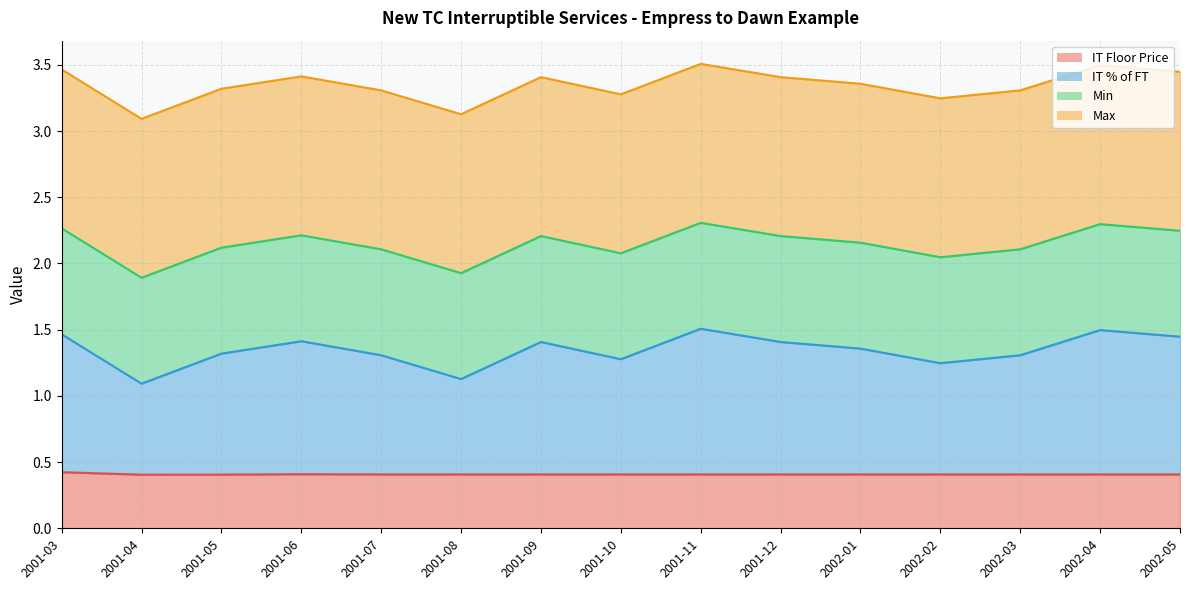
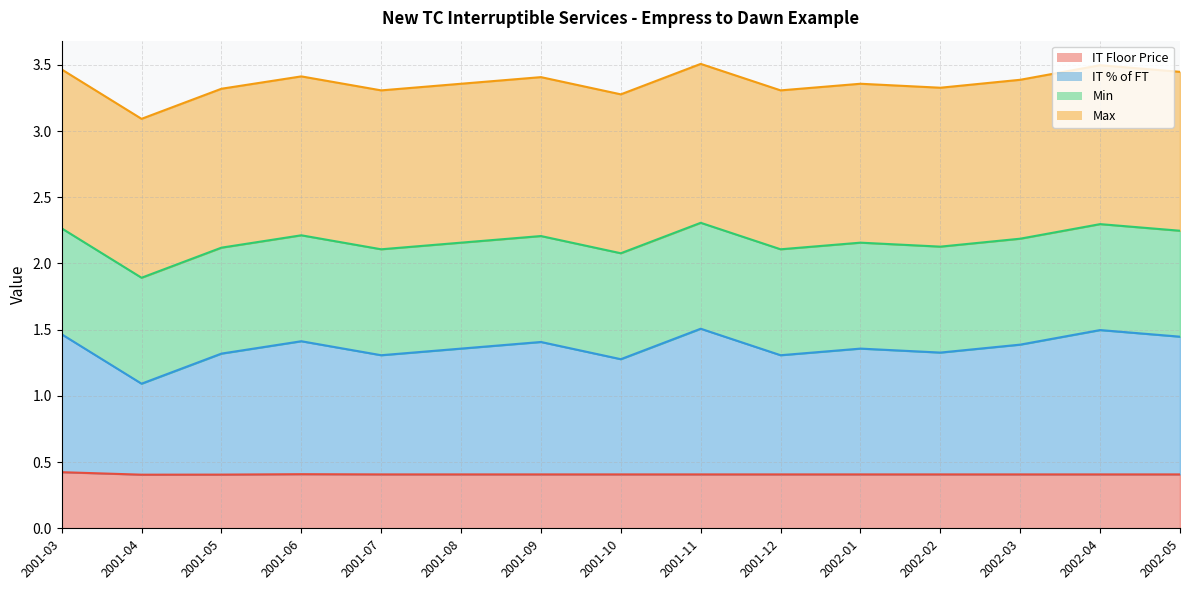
IT % of FT, 2001-08: 0.72 -> 0.95
IT % of FT, 2001-12: 1.0 -> 0.9
IT % of FT, 2002-02: 0.84 -> 0.92
IT % of FT, 2002-03: 0.90 -> 0.98
